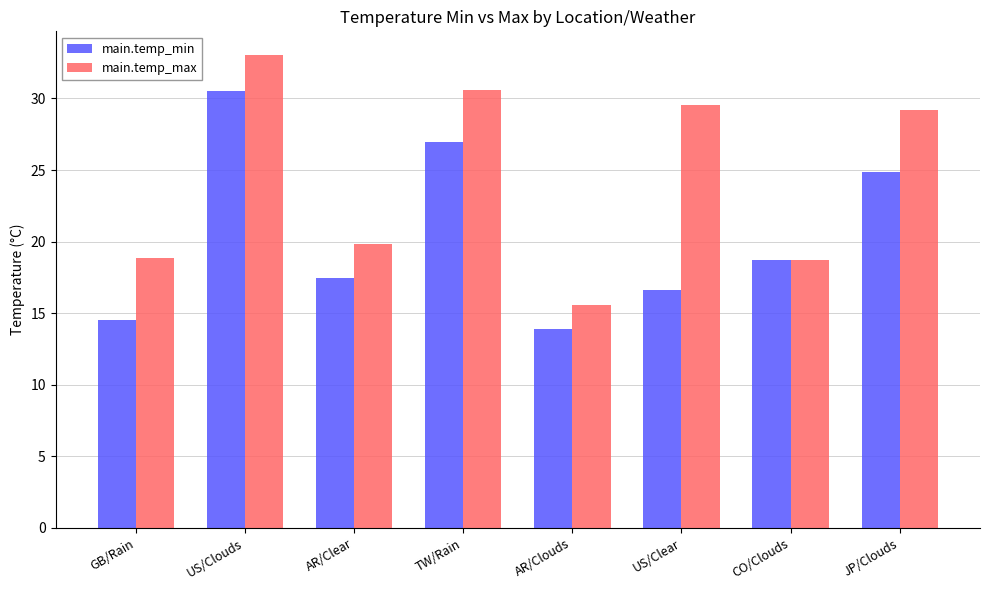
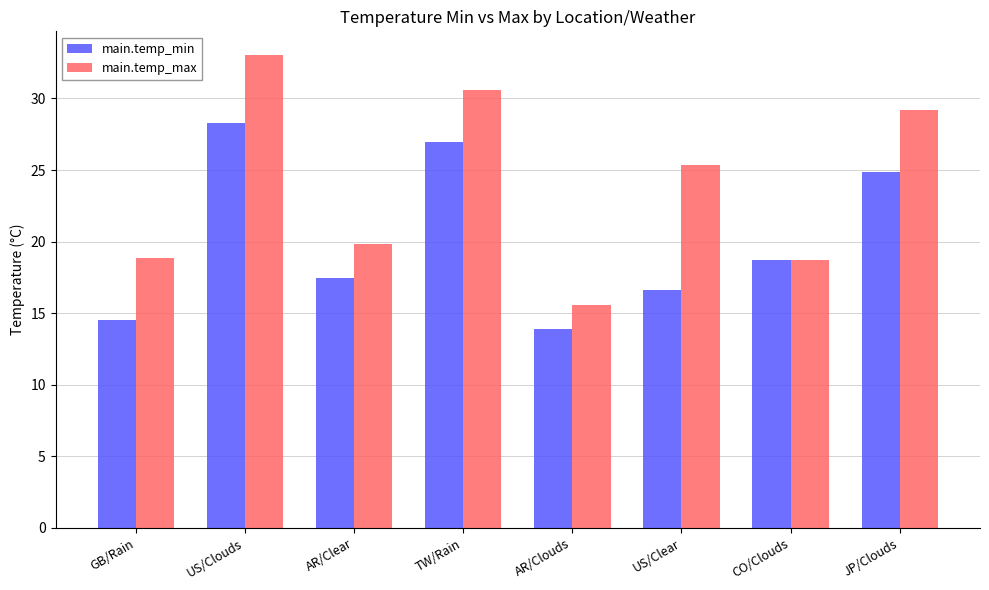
main.temp_min, US/Clouds: 30.5 -> 28.3
main.temp_max, US/Clear: 29.6 -> 25.4
